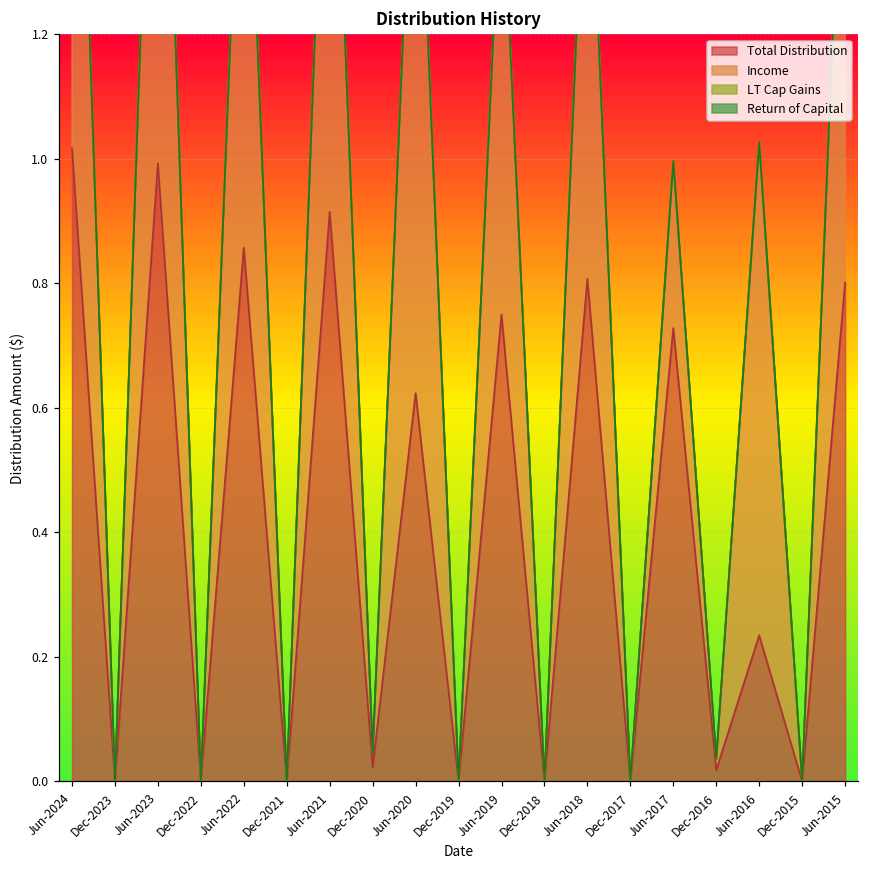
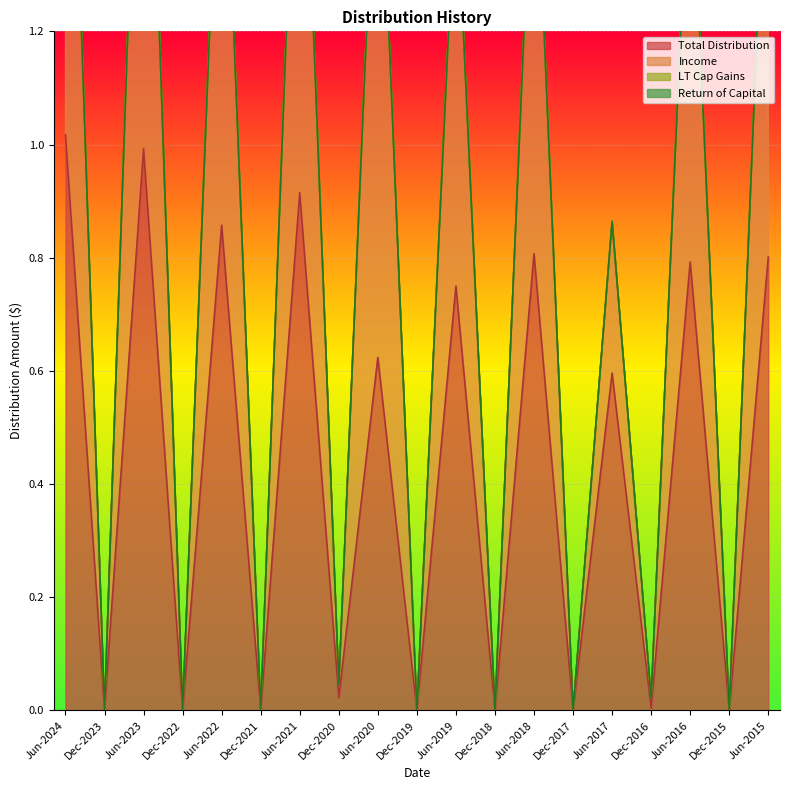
Total Distribution, Jun-2017: 0.73 -> 0.60
Total Distribution, Dec-2016: 0.02 -> 0.00
Total Distribution, Jun-2016: 0.23 -> 0.79
